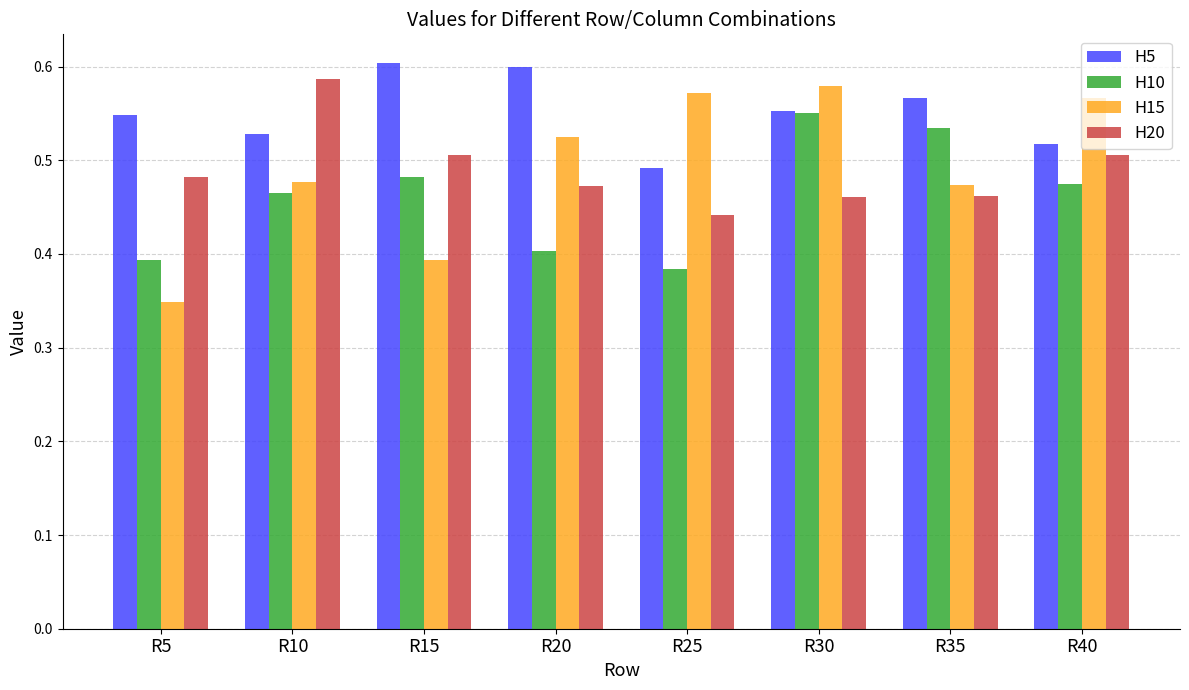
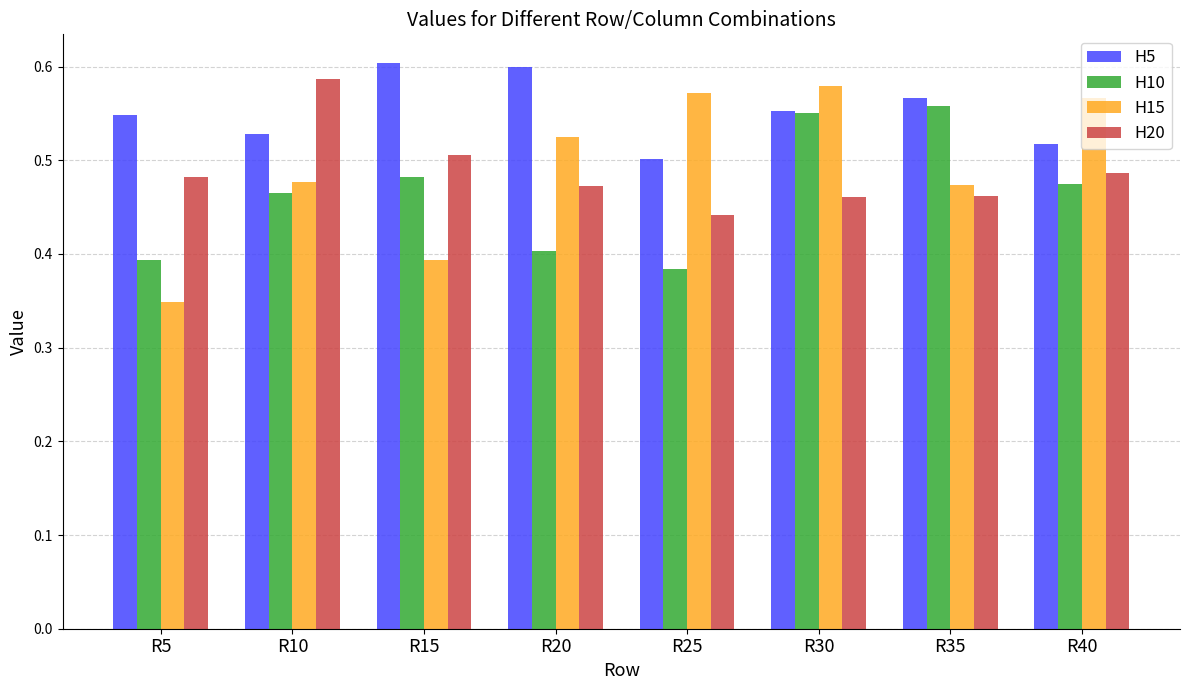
H5, R25: 0.49 -> 0.50
H10, R35: 0.53 -> 0.56
H20, R40: 0.51 -> 0.49
